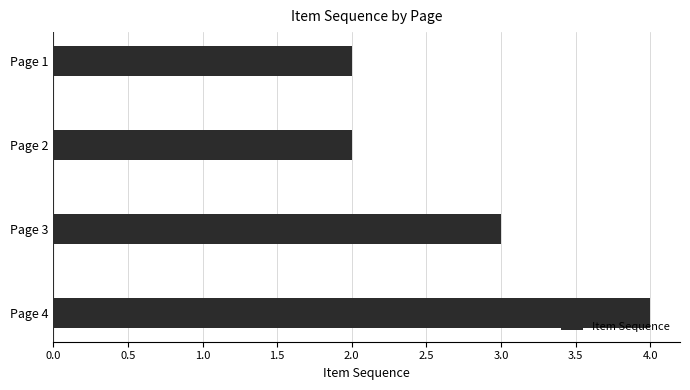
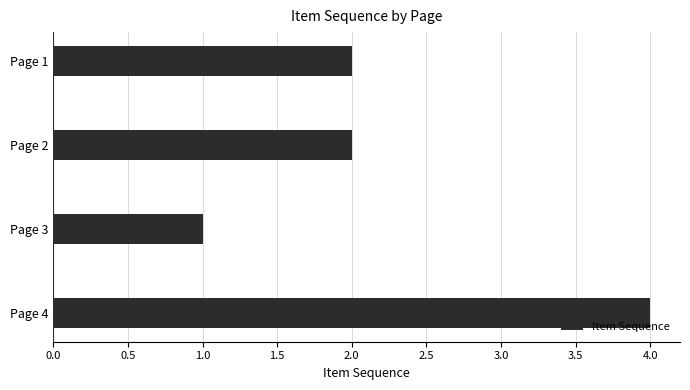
Page 3: 3 -> 1
